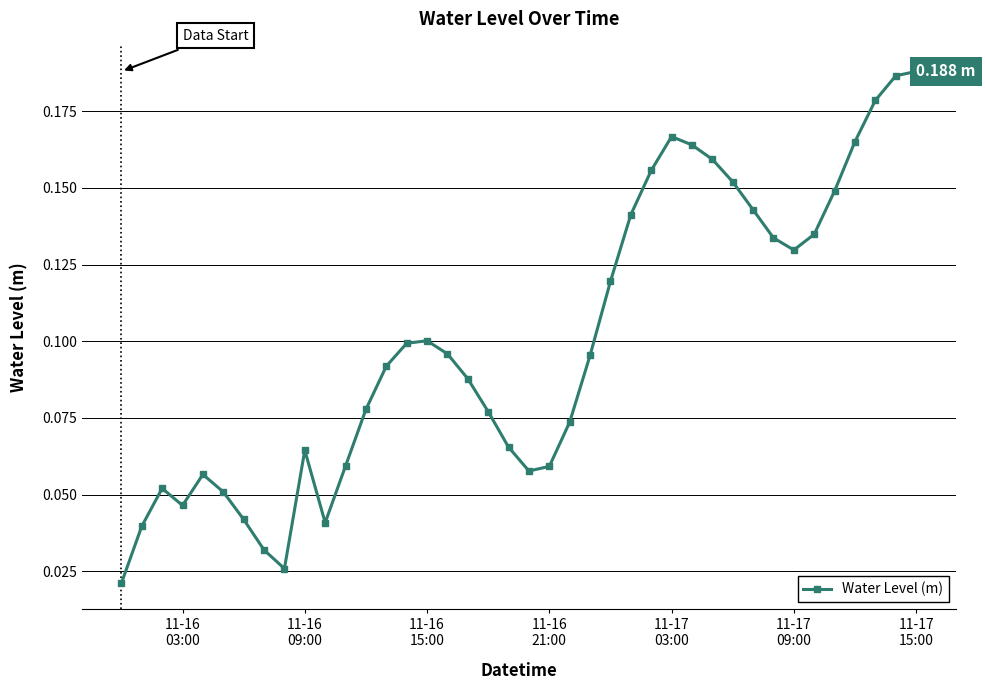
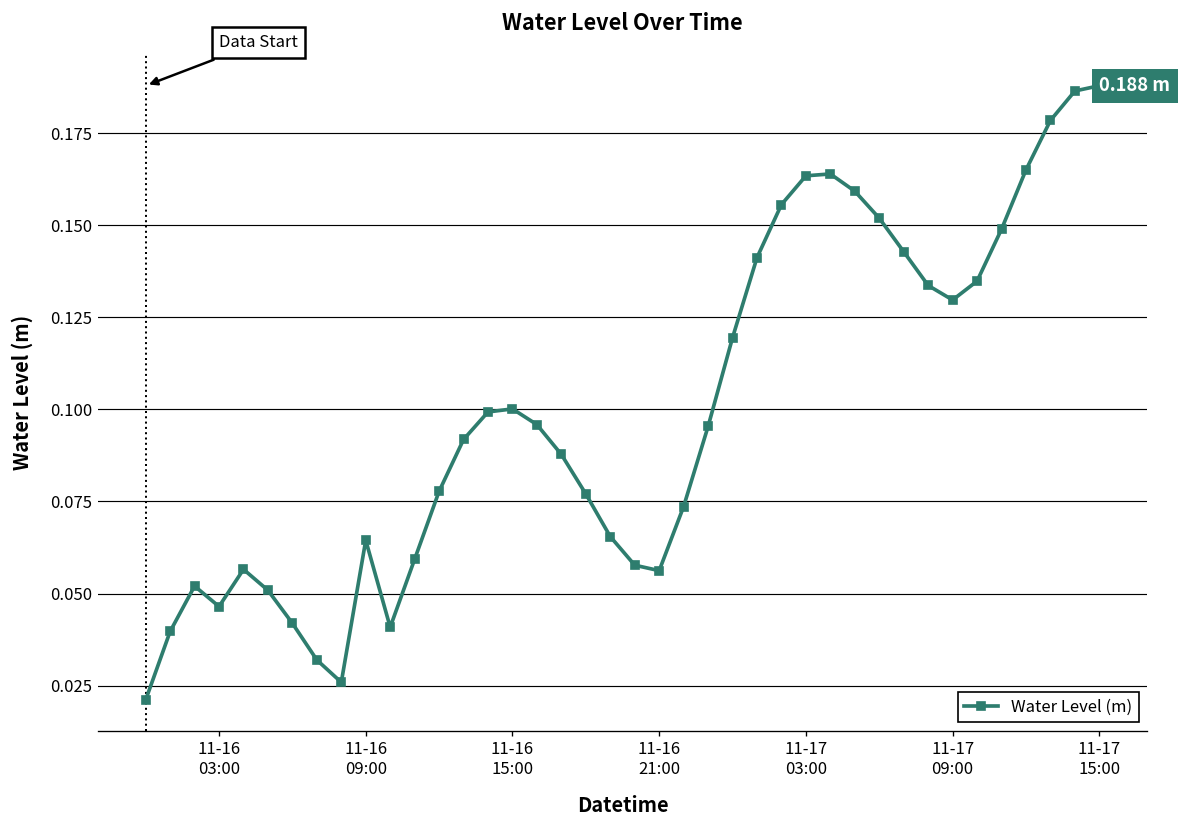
11-16 21:00: 0.059 -> 0.056
11-17 03:00: 0.167 -> 0.163
